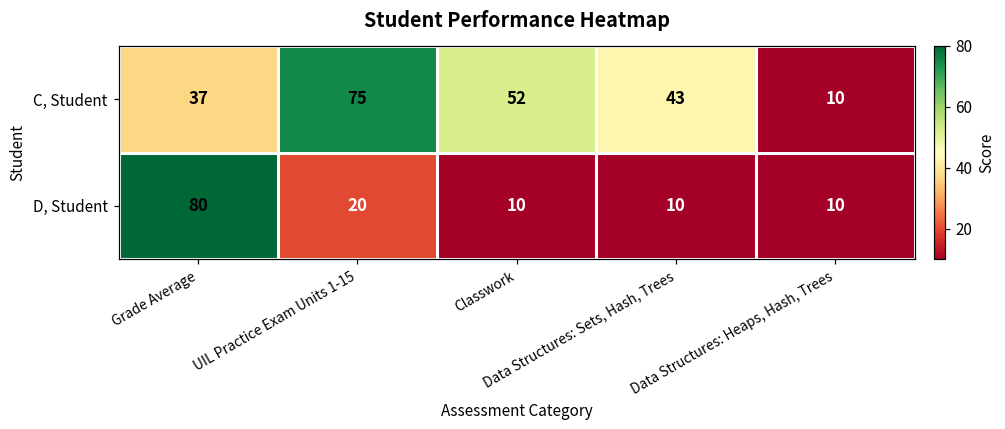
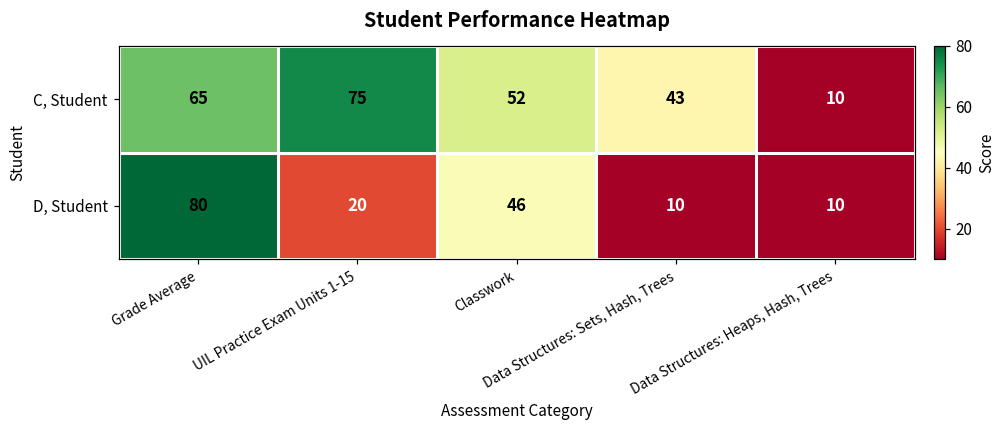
C, Student, Grade Average: 37 -> 65
D, Student, Classwork: 10 -> 46
